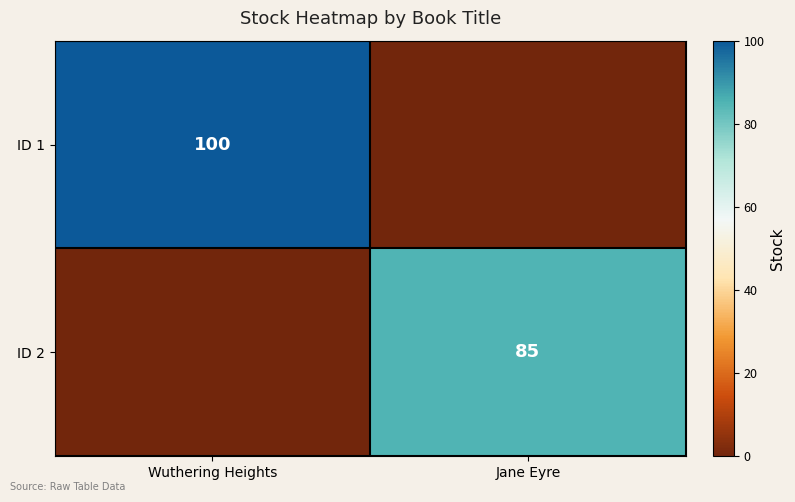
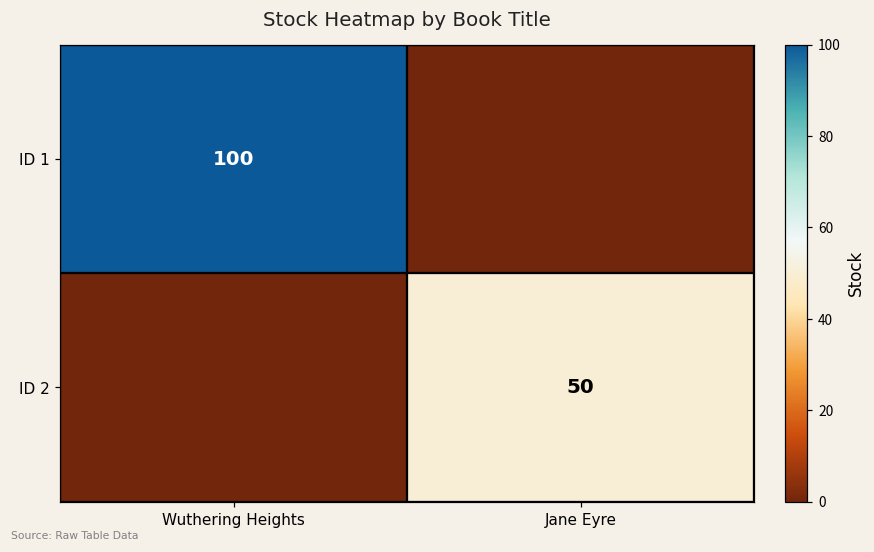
ID 2, Jane Eyre: 85 -> 50
